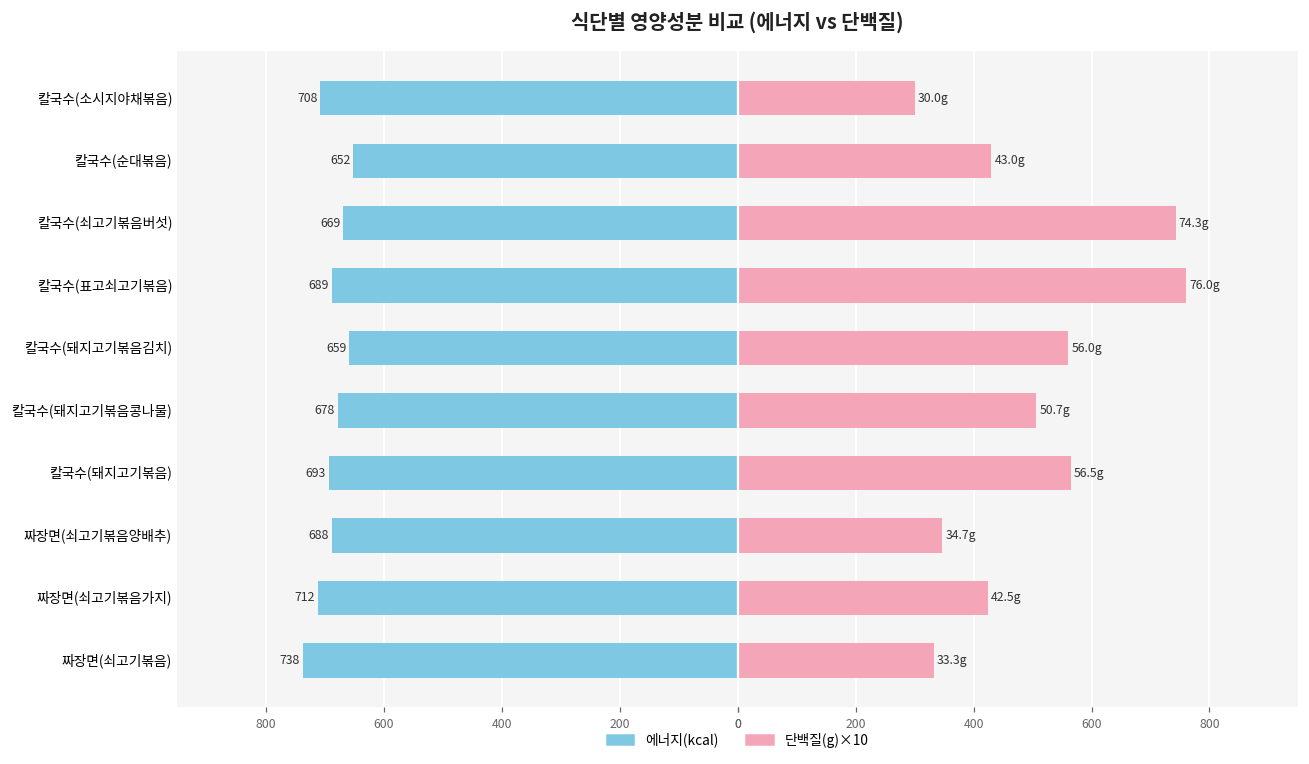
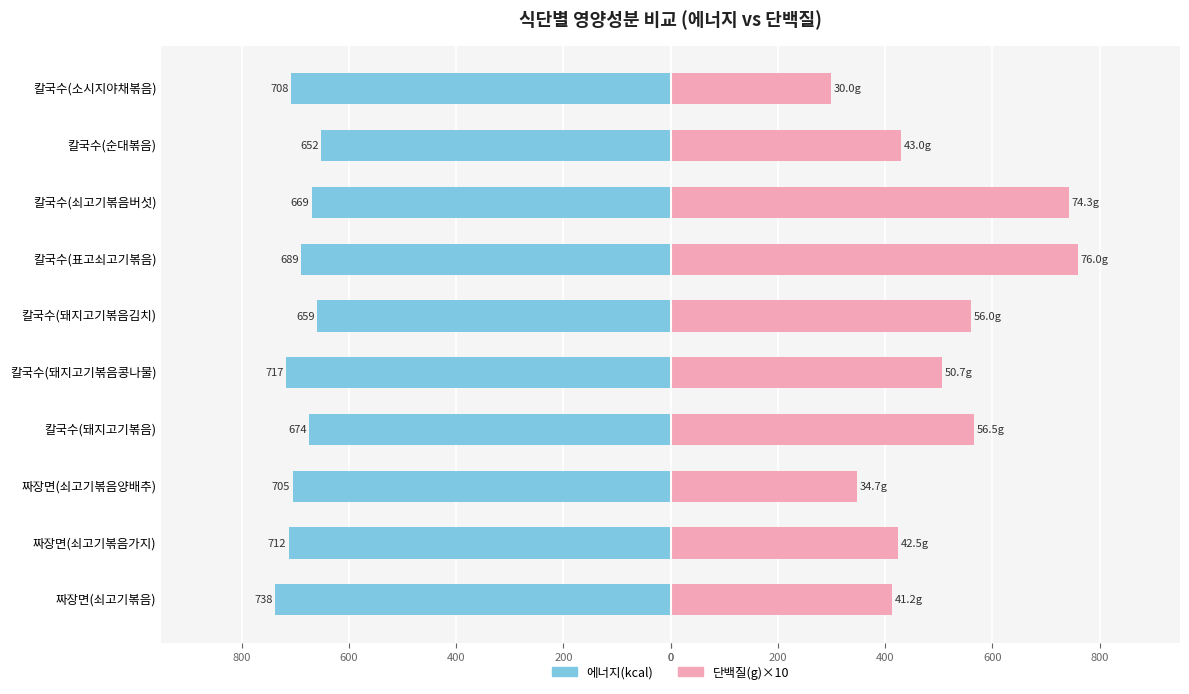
에너지(kcal), 칼국수(돼지고기볶음콩나물): 678 -> 717
에너지(kcal), 칼국수(돼지고기볶음): 693 -> 674
에너지(kcal), 짜장면(쇠고기볶음양배추): 688 -> 705
단백질(g)×10, 짜장면(쇠고기볶음): 33.3g -> 41.2g
